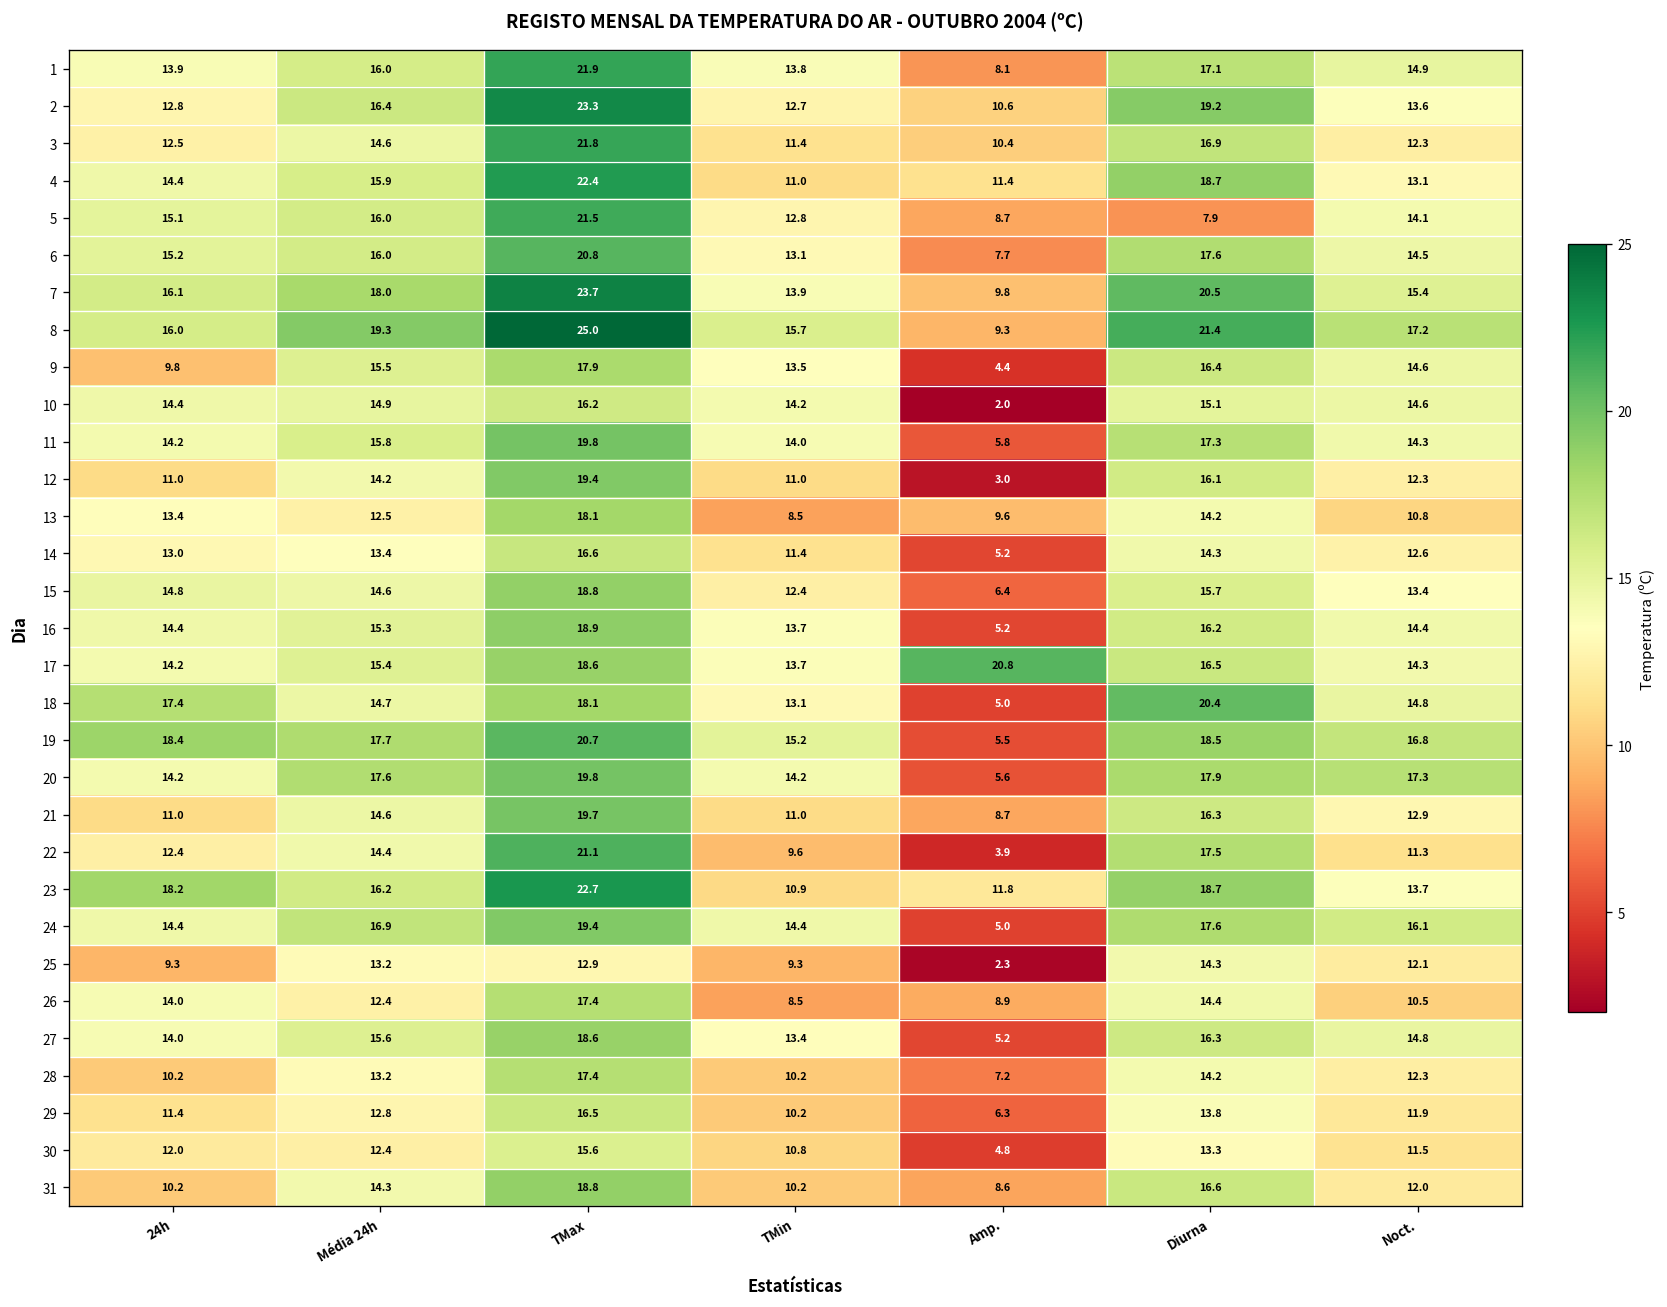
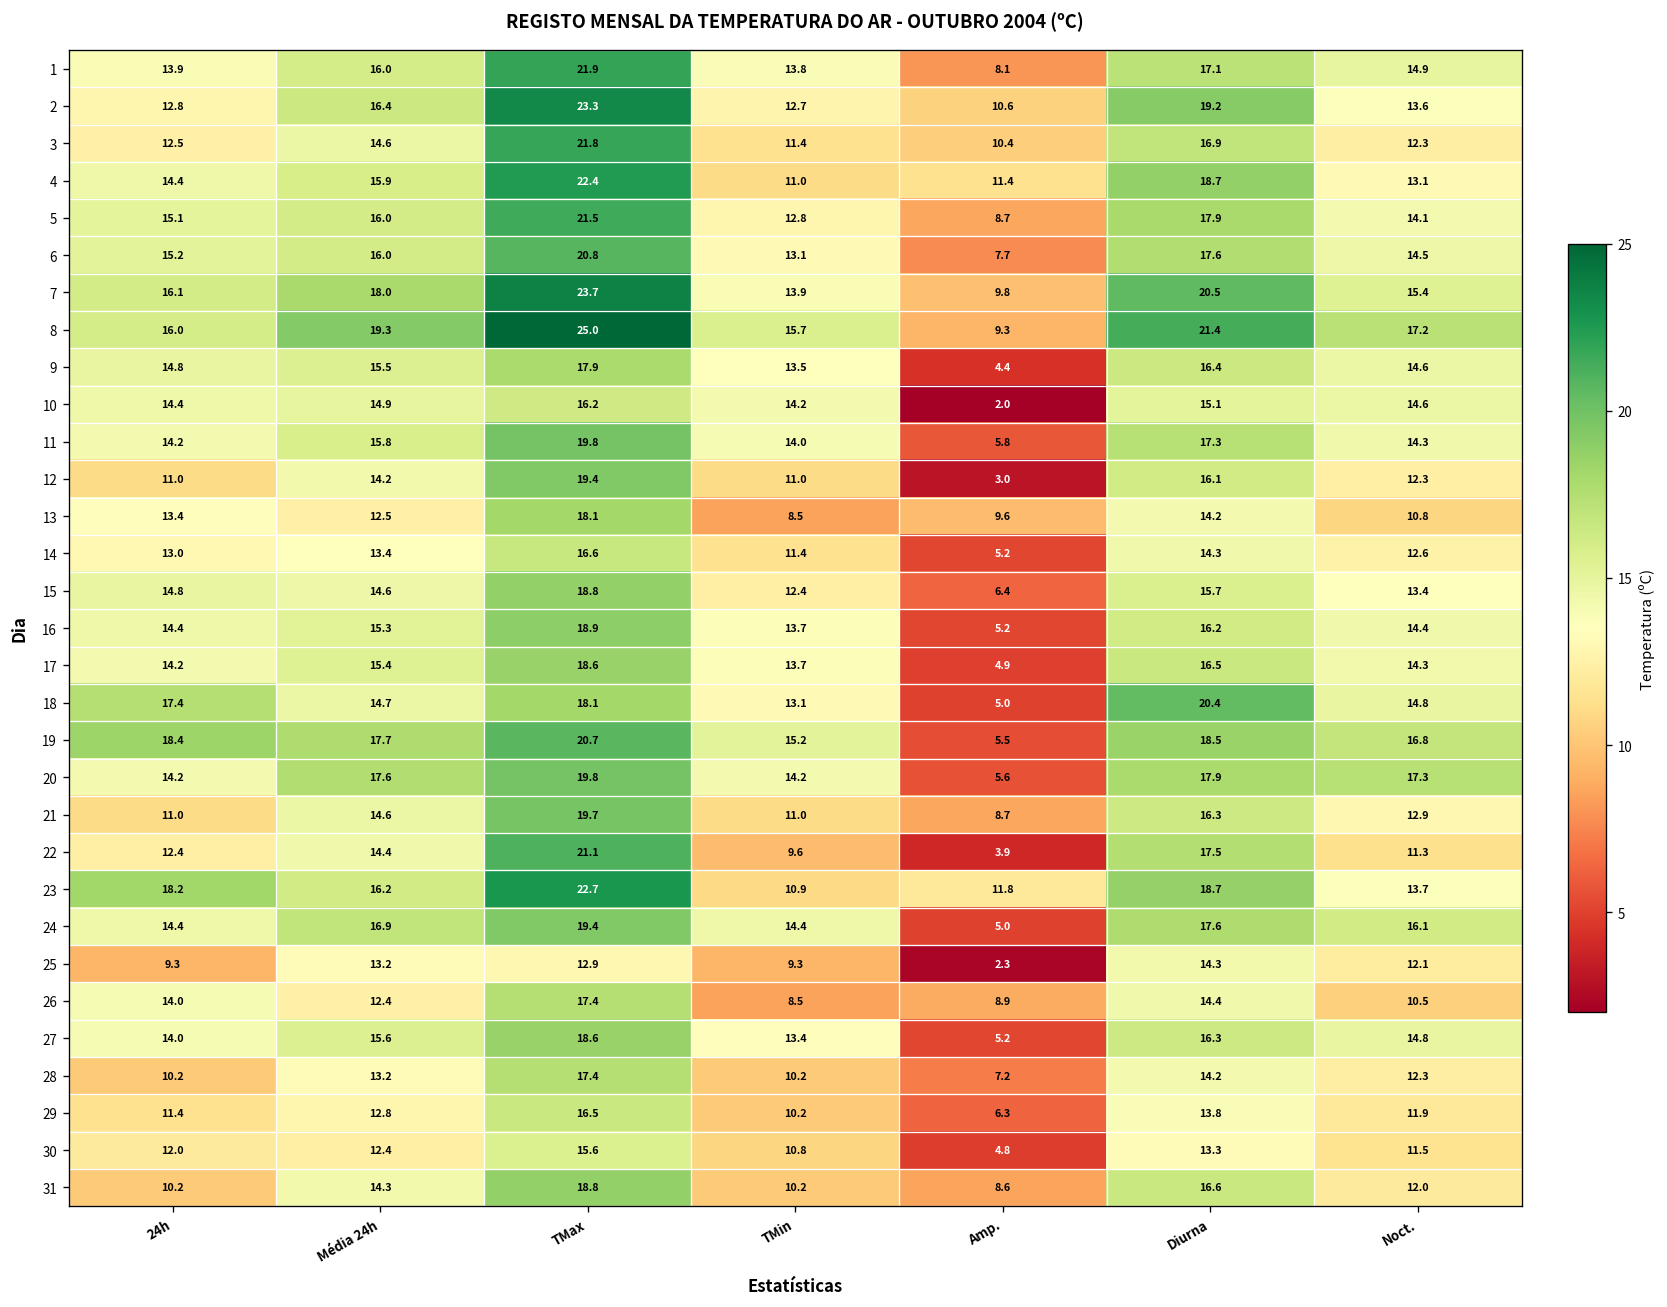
5, Diurna: 7.9 -> 17.9
9, 24h: 9.8 -> 14.8
17, Amp.: 20.8 -> 4.9
